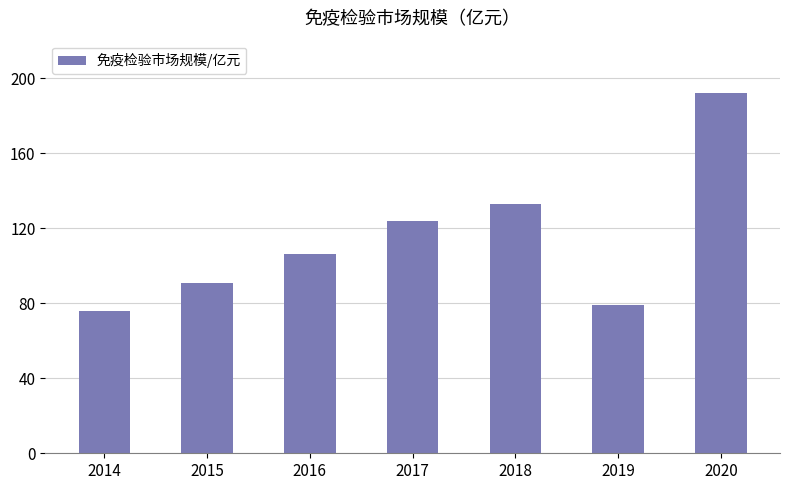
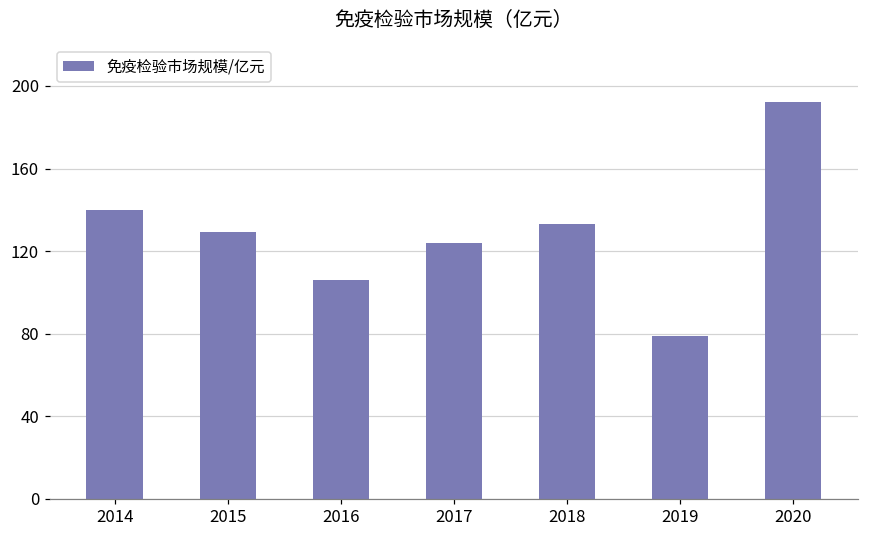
2014: 76 -> 140
2015: 91 -> 129
